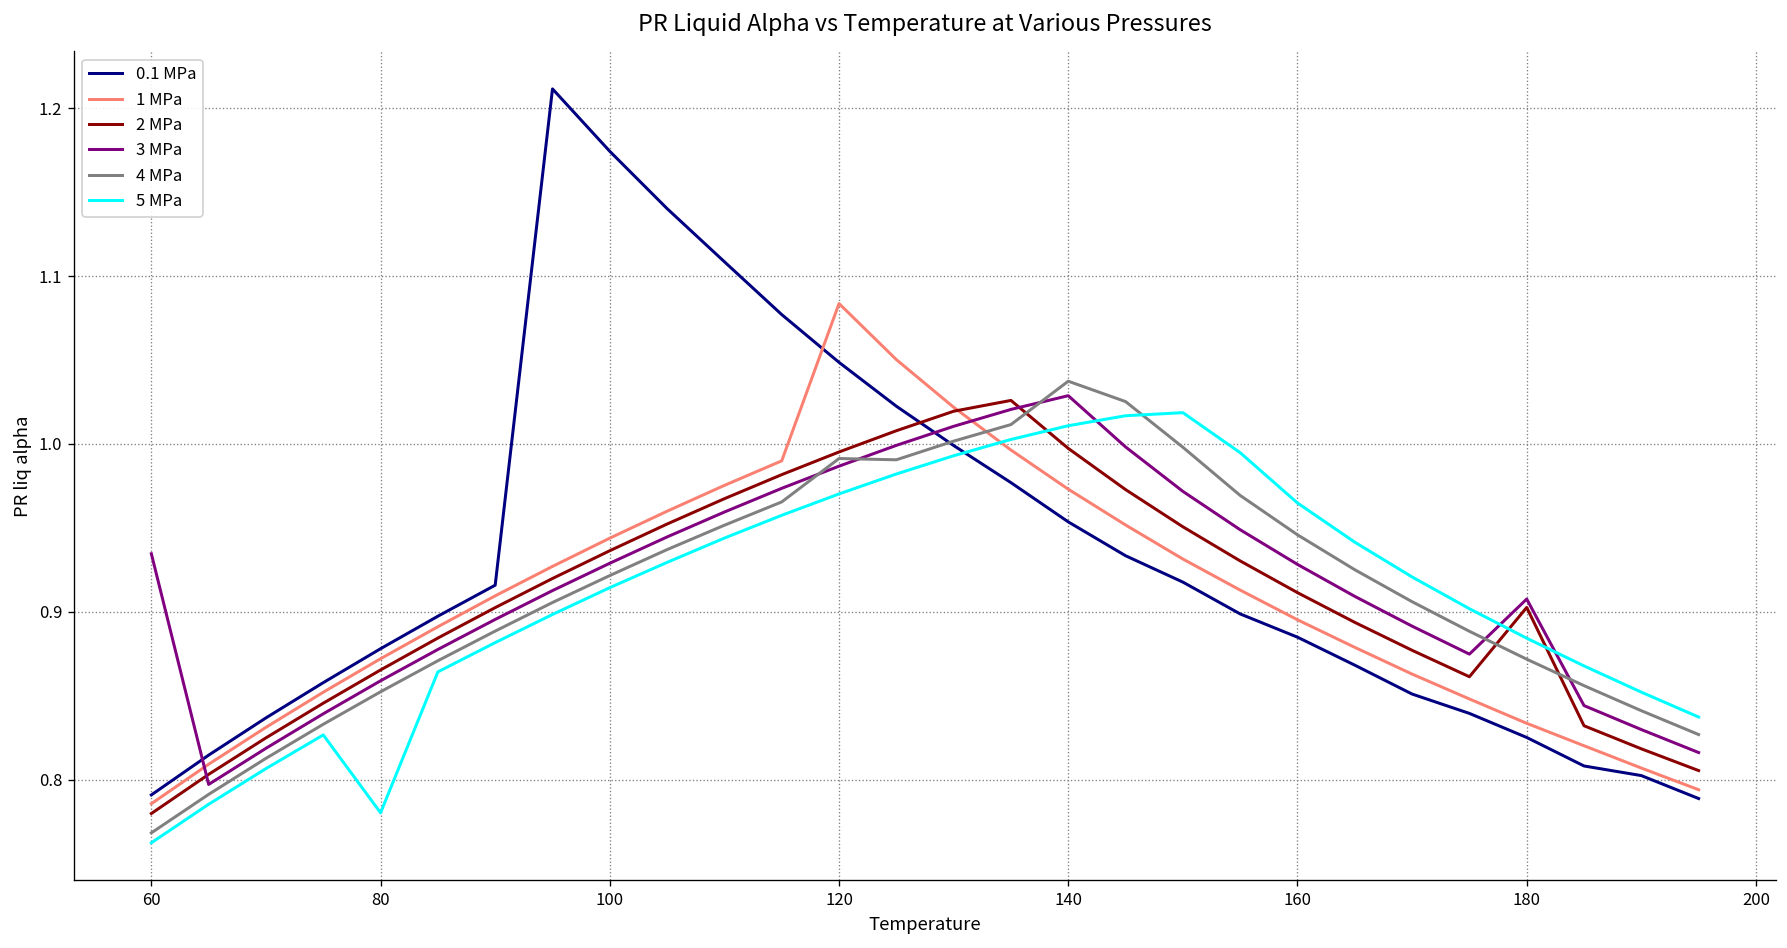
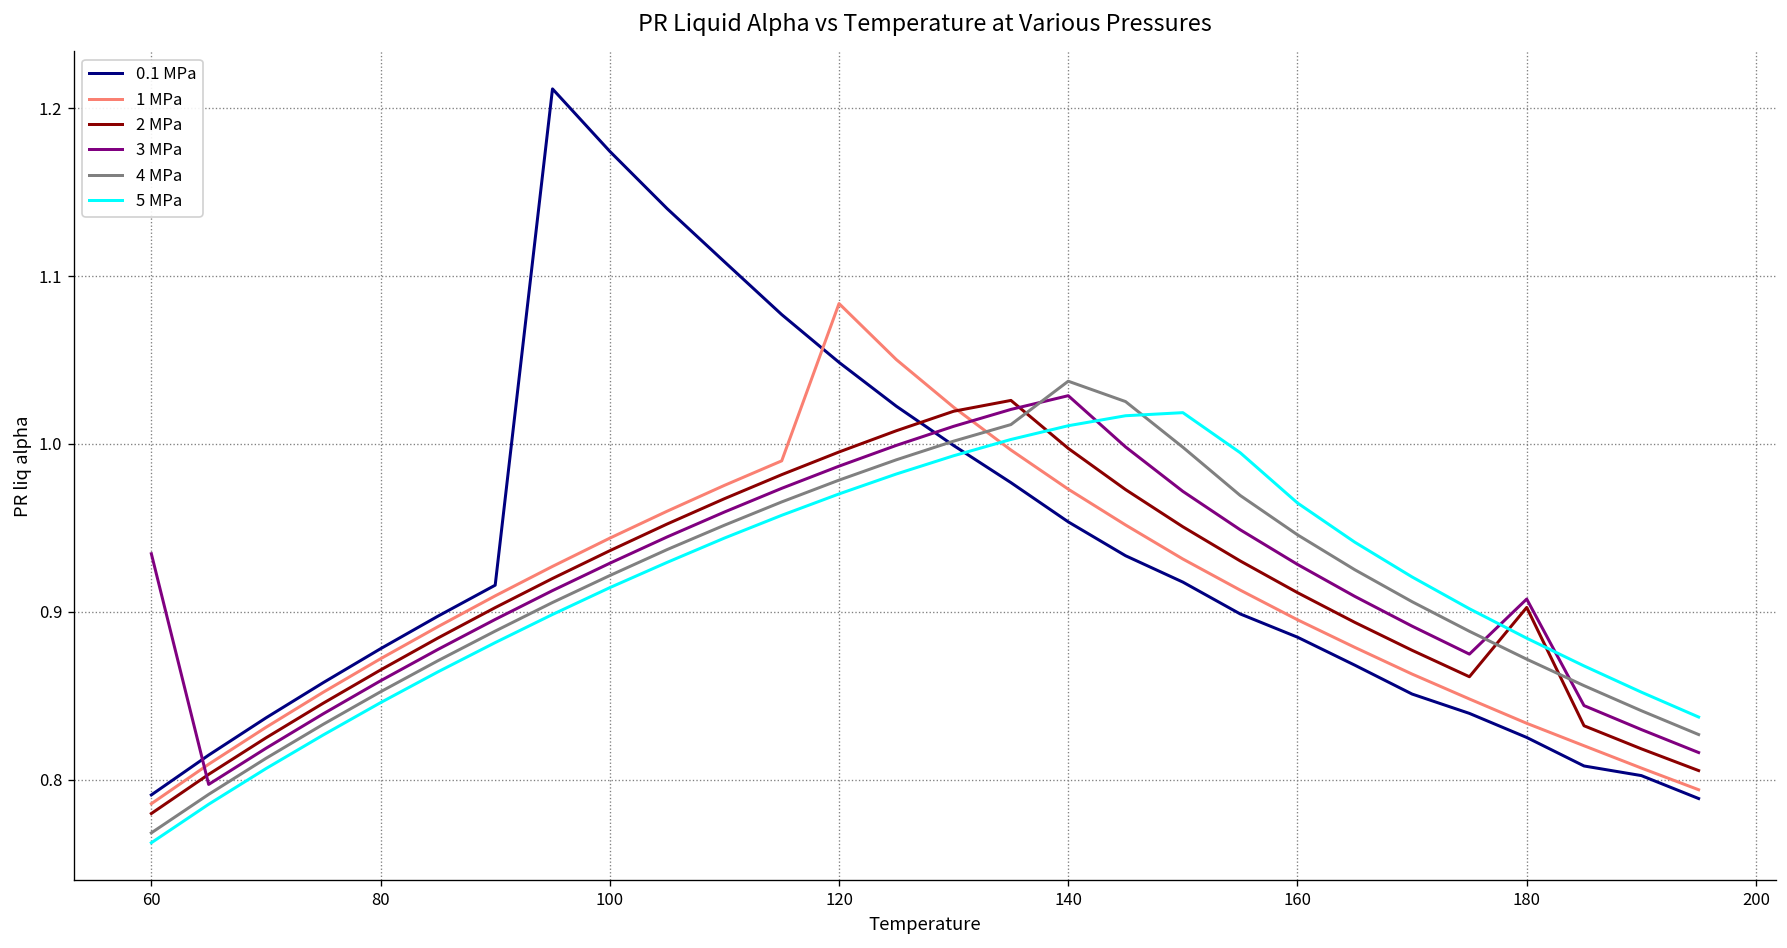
5 MPa, 80: 0.780 -> 0.846
4 MPa, 120: 0.991 -> 0.978
